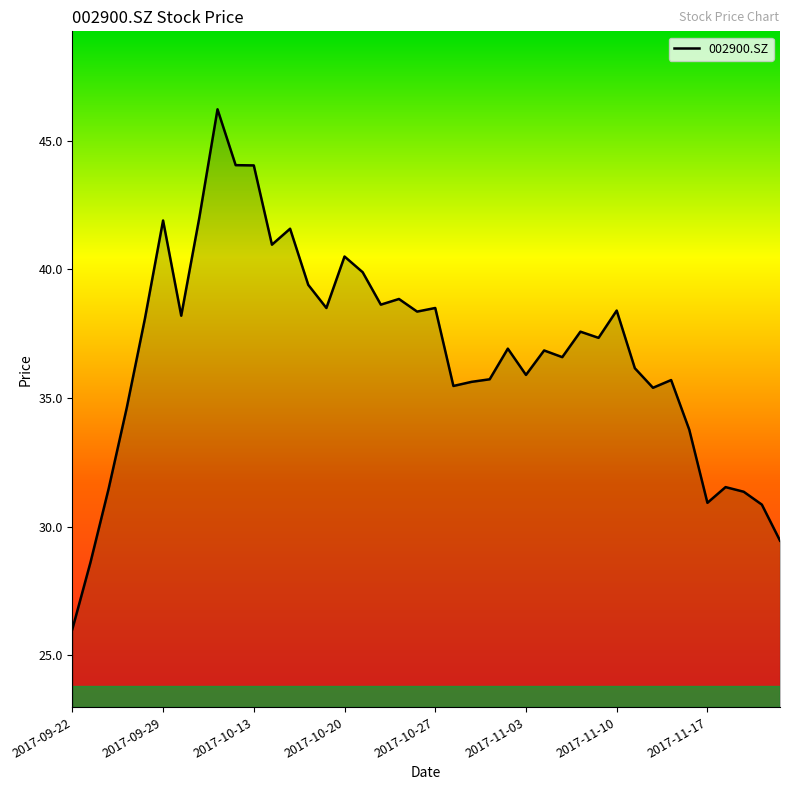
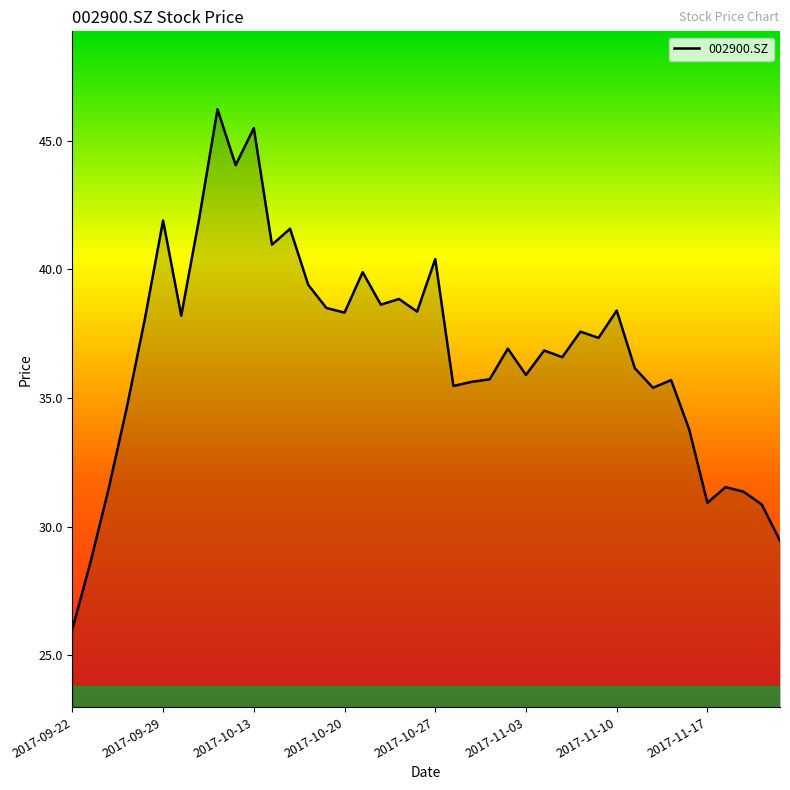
2017-10-13: 44.0 -> 45.5
2017-10-20: 40.5 -> 38.3
2017-10-27: 38.5 -> 40.4
